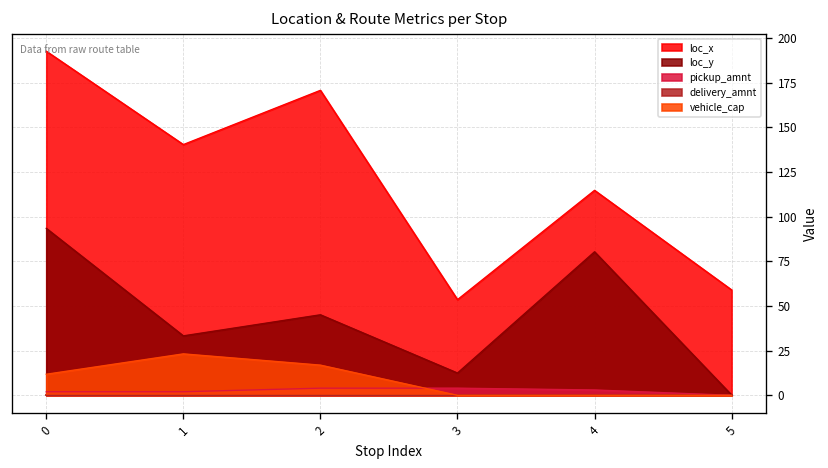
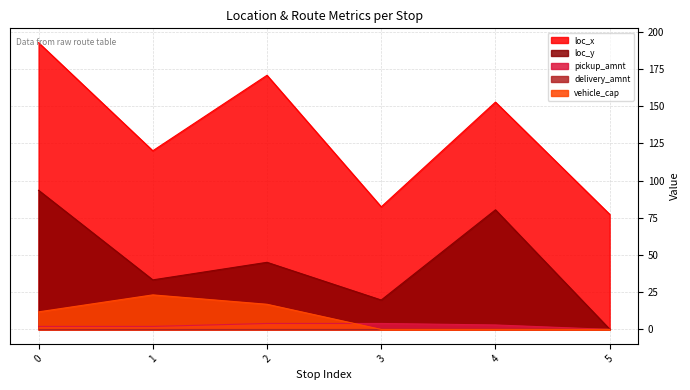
loc_x, 1: 140 -> 120
loc_x, 3: 54 -> 82
loc_y, 3: 12 -> 20
loc_x, 4: 115 -> 153
loc_x, 5: 59 -> 77
